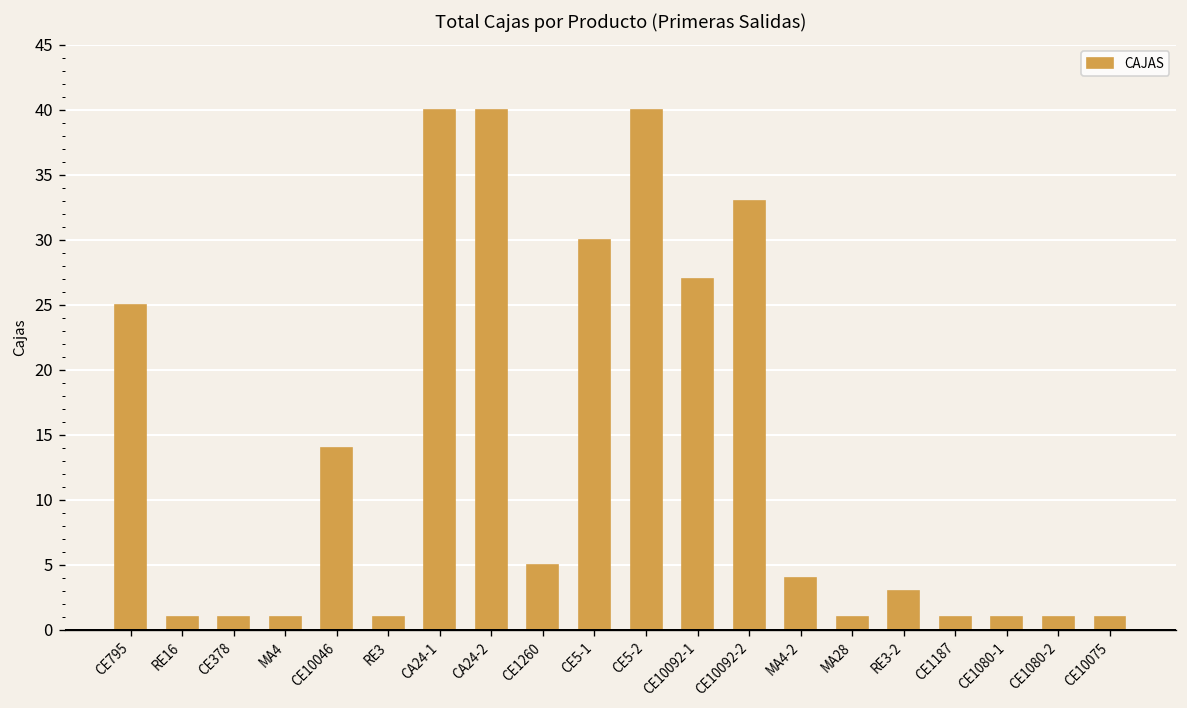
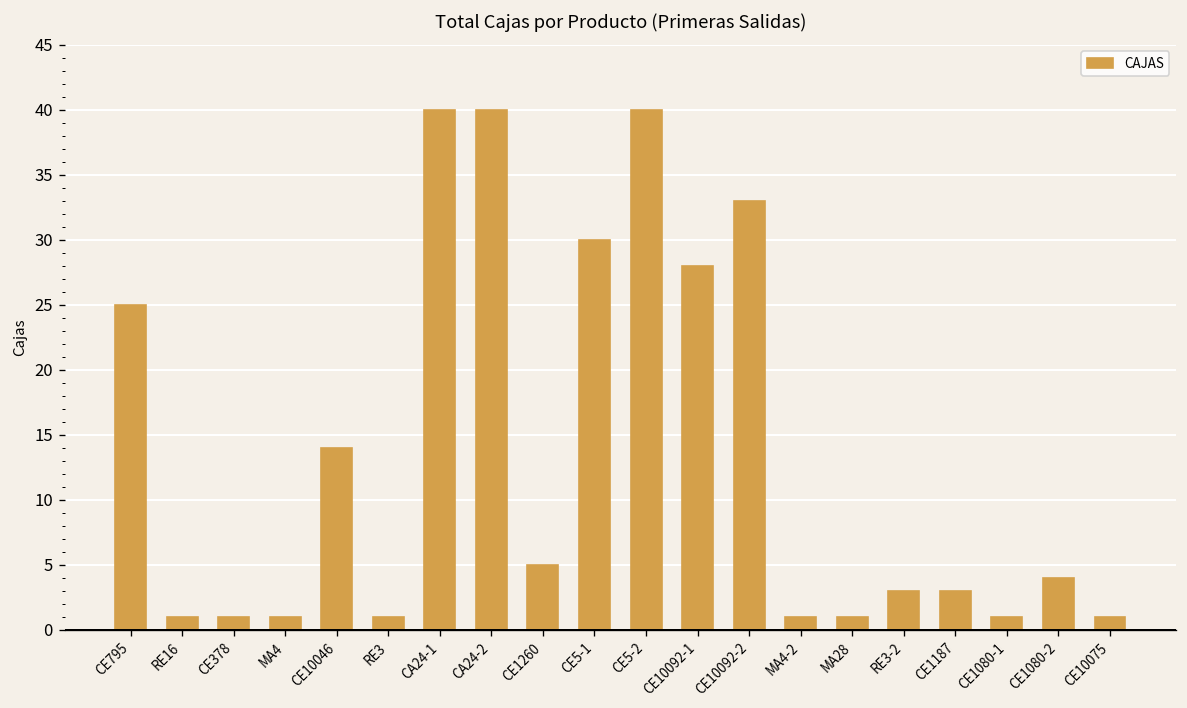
CE10092-1: 27 -> 28
MA4-2: 4 -> 1
CE1187: 1 -> 3
CE1080-2: 1 -> 4
